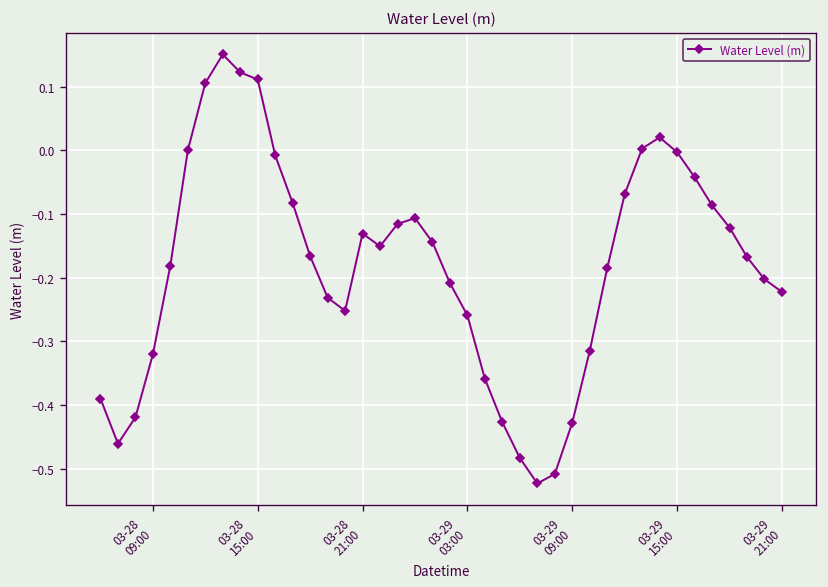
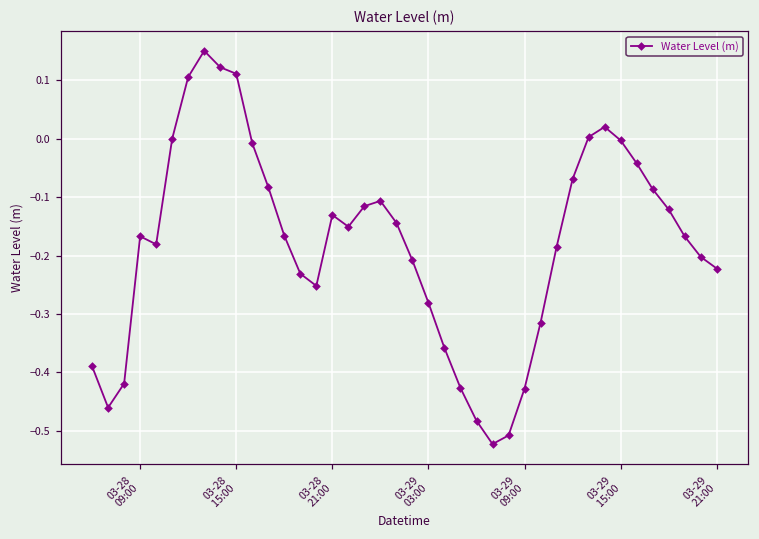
03-28 09:00: -0.32 -> -0.17
03-29 03:00: -0.26 -> -0.28
